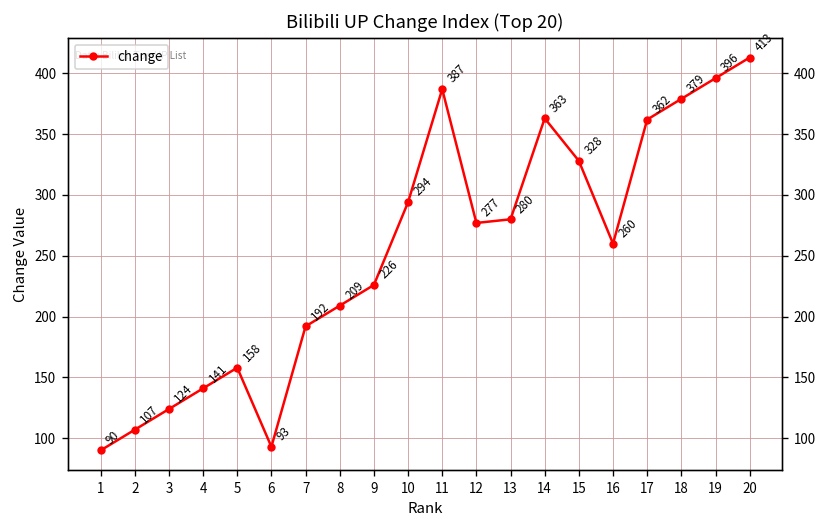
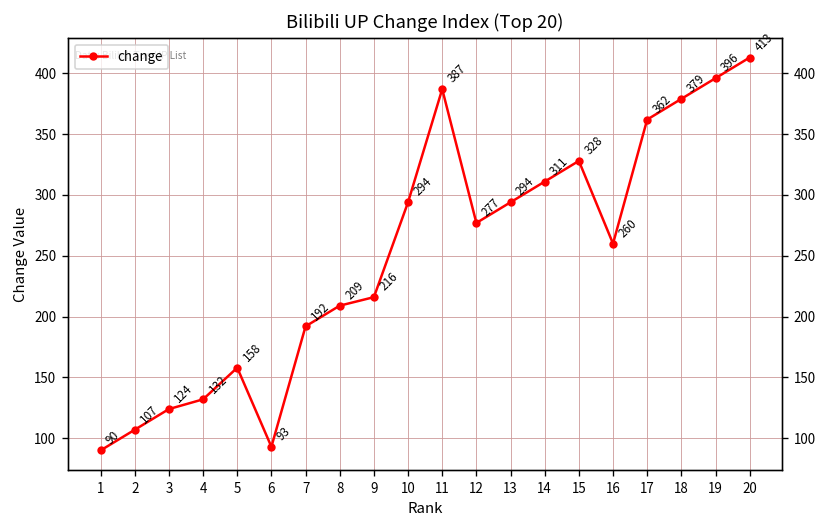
4: 141 -> 132
9: 226 -> 216
13: 280 -> 294
14: 363 -> 311
